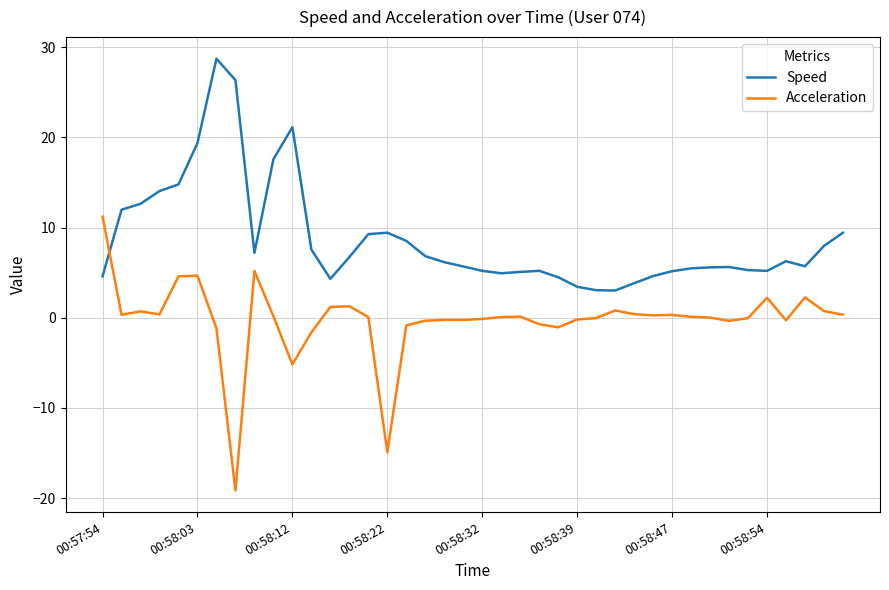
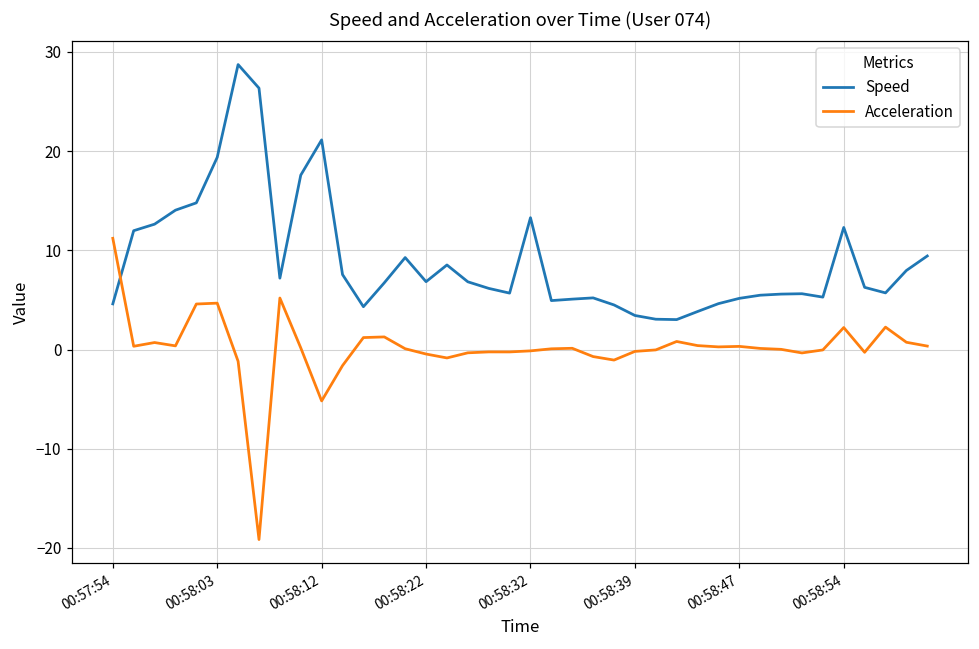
Speed, 00:58:22: 9 -> 7
Acceleration, 00:58:22: -15 -> 0
Speed, 00:58:32: 5 -> 13
Speed, 00:58:54: 5 -> 12
